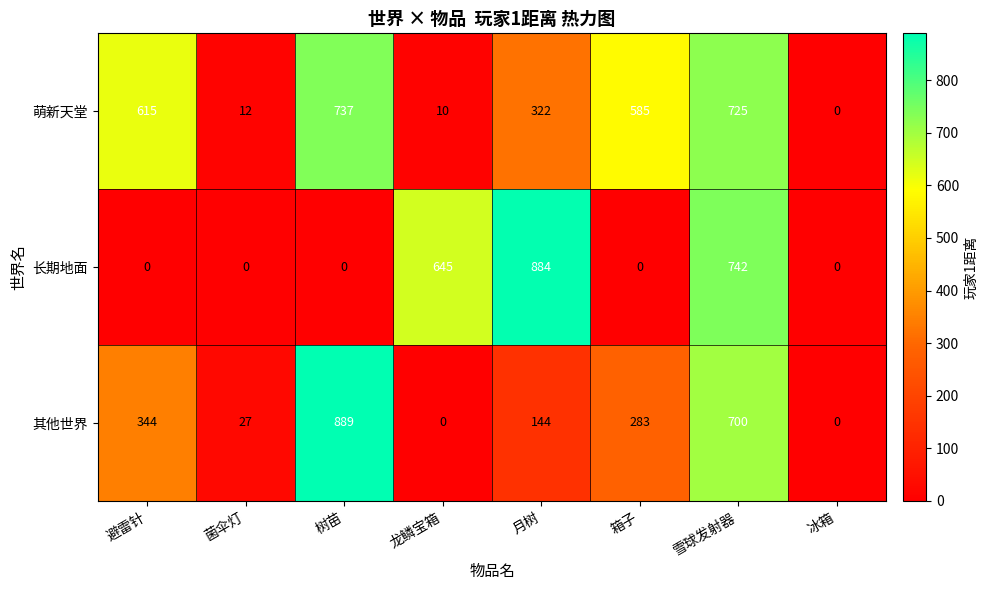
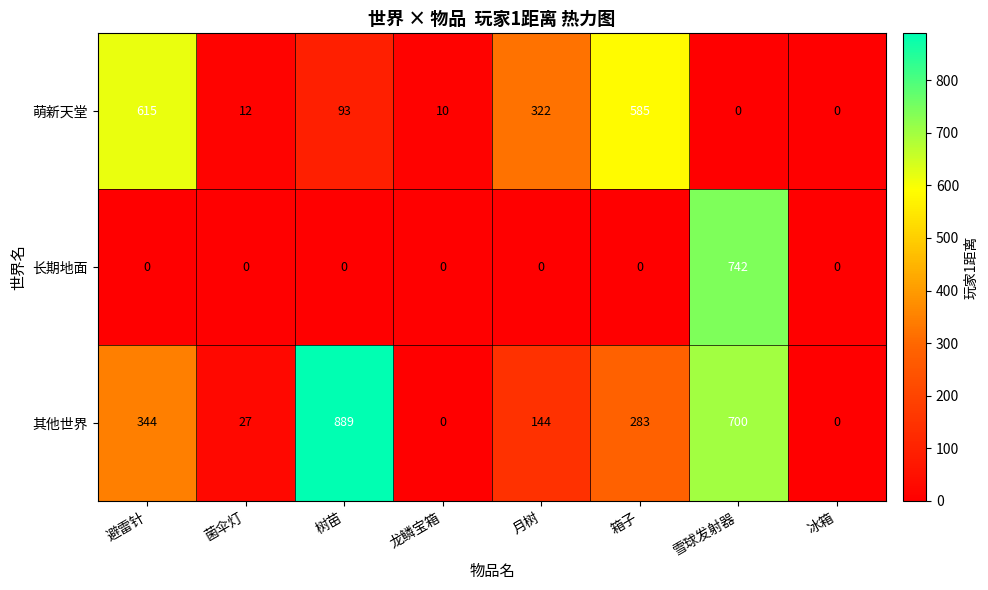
萌新天堂, 树苗: 737 -> 93
萌新天堂, 雪球发射器: 725 -> 0
长期地面, 龙鳞宝箱: 645 -> 0
长期地面, 月树: 884 -> 0
